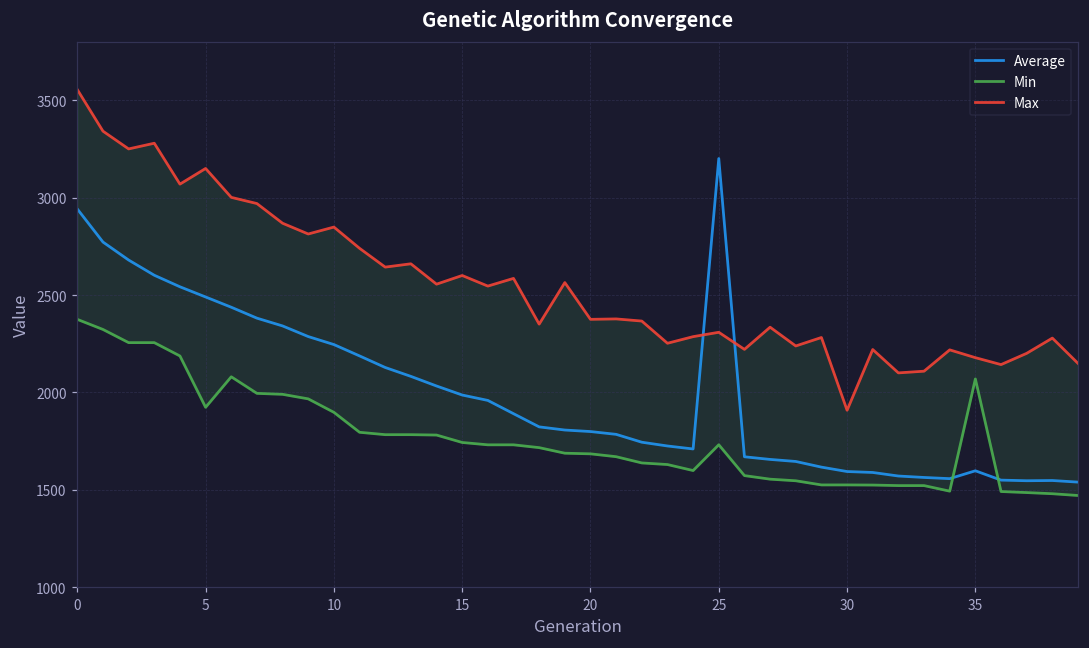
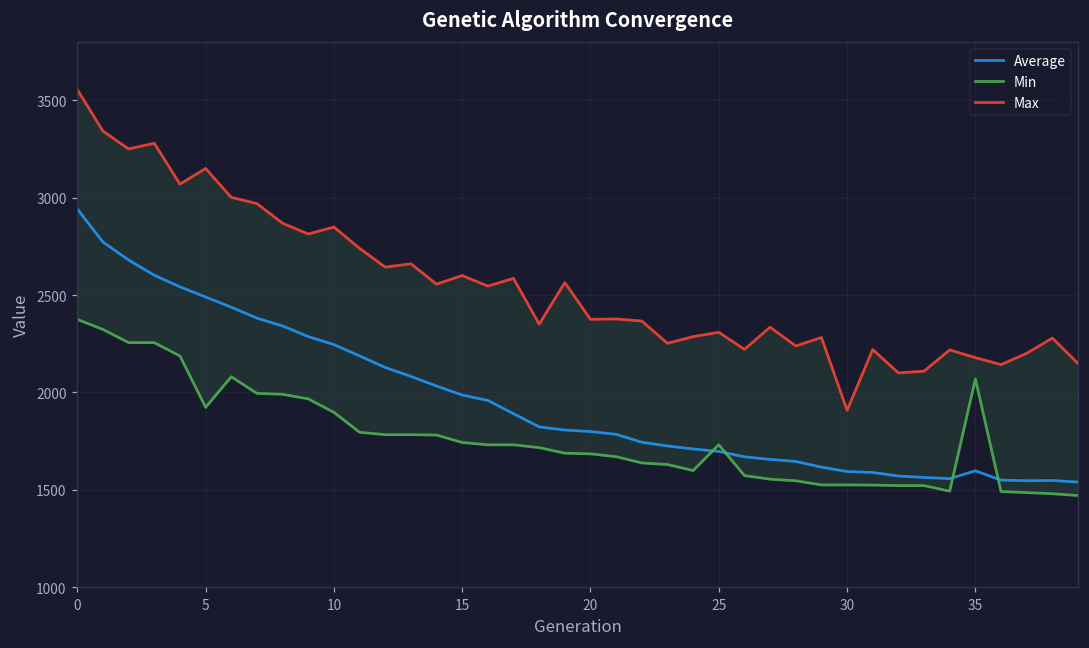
Average, 25: 3200 -> 1700
